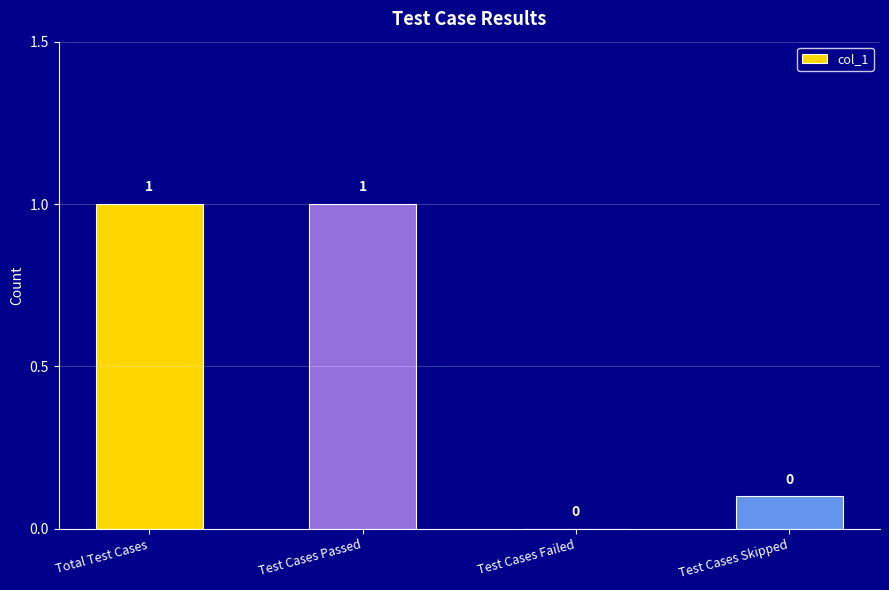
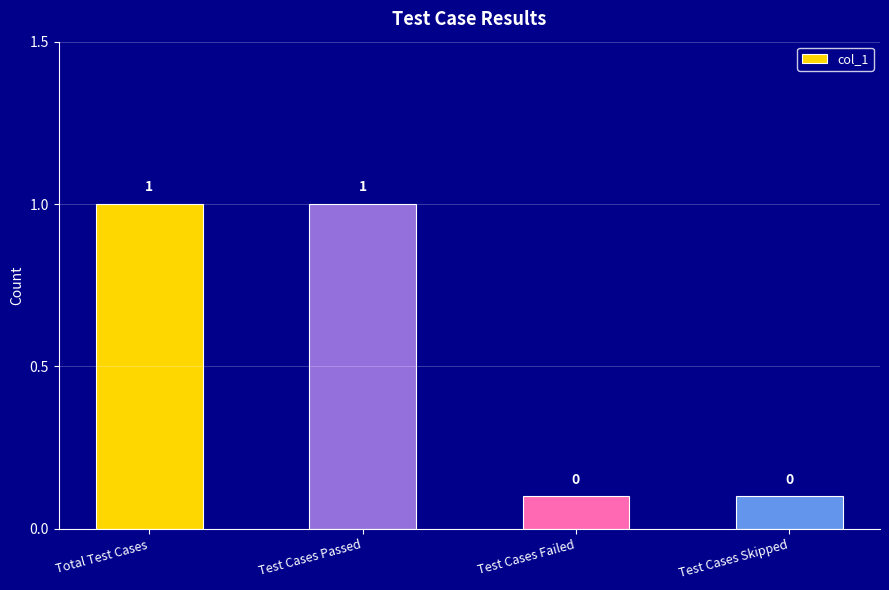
Test Cases Failed: 0.0 -> 0.1
